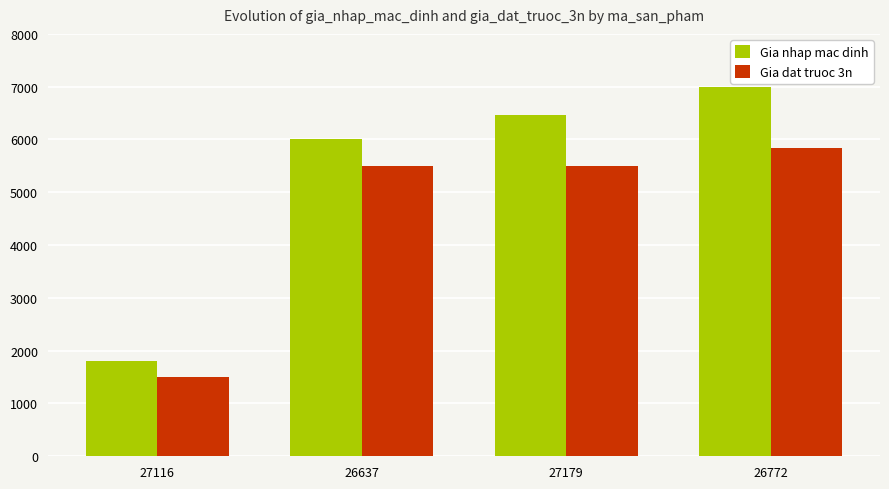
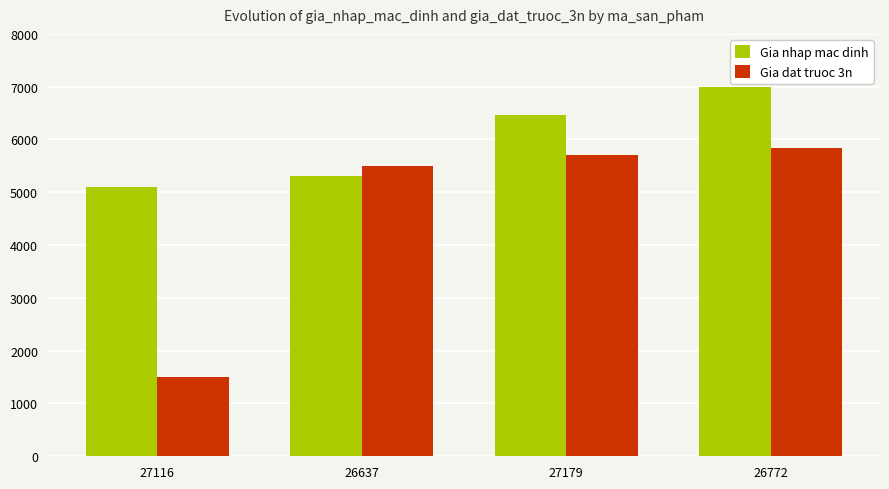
Gia nhap mac dinh, 27116: 1800 -> 5100
Gia nhap mac dinh, 26637: 6000 -> 5300
Gia dat truoc 3n, 27179: 5500 -> 5700
